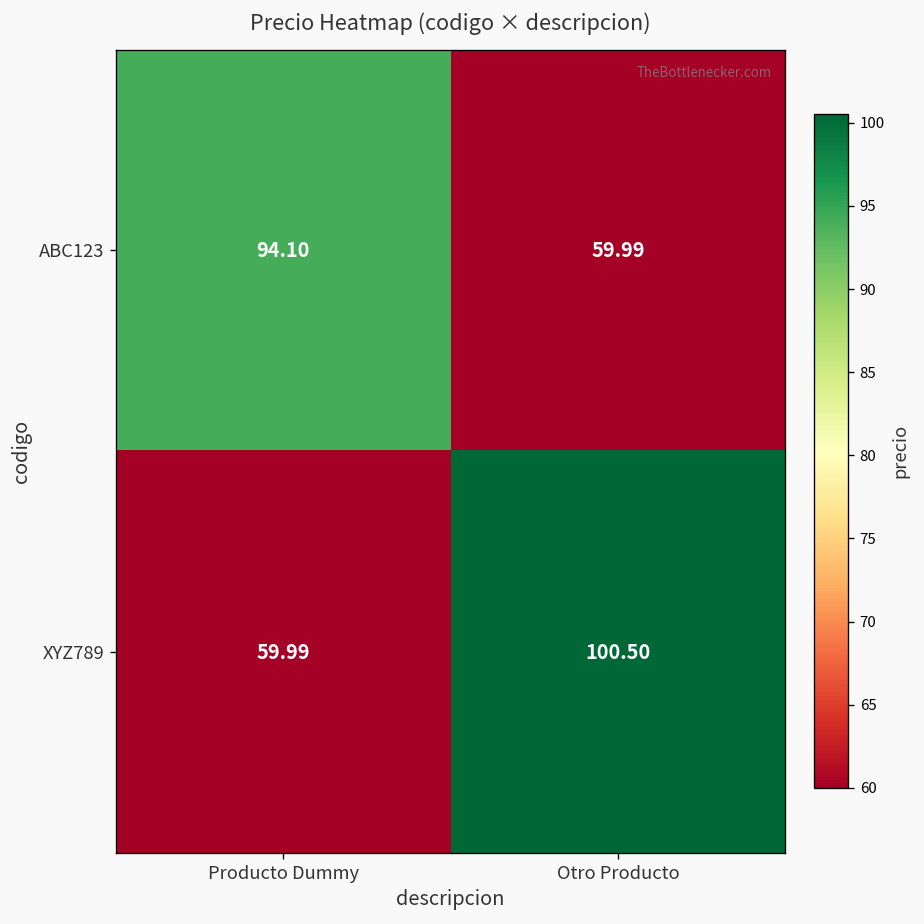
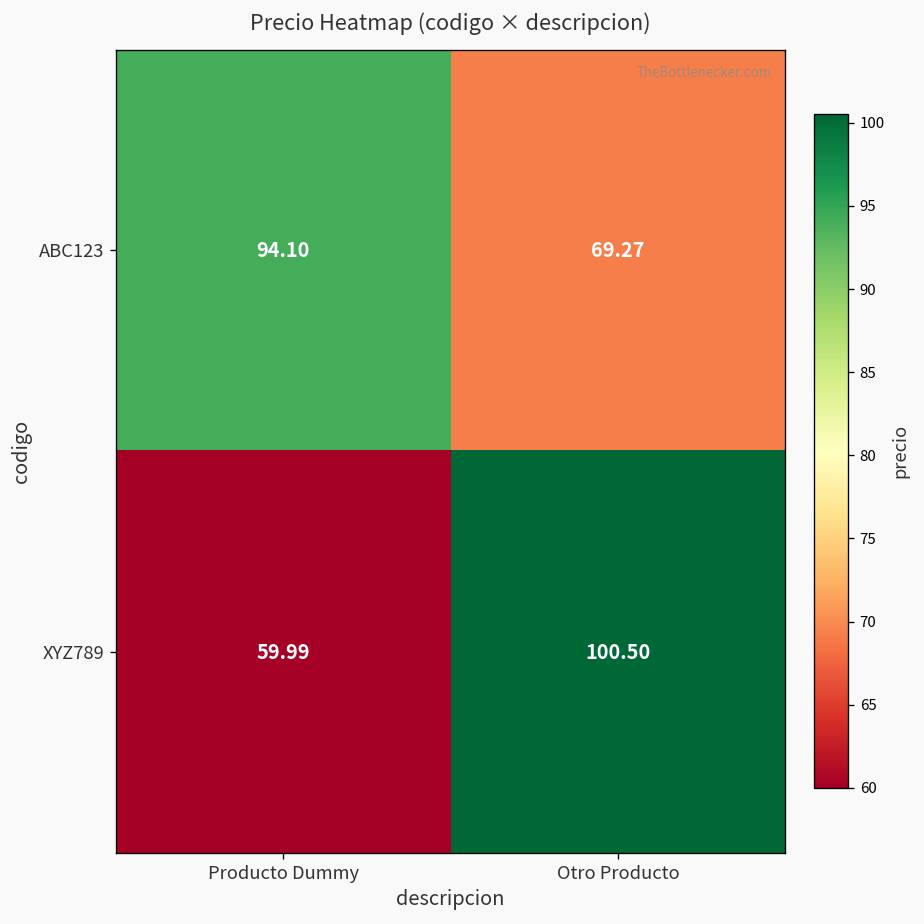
ABC123, Otro Producto: 59.99 -> 69.27
